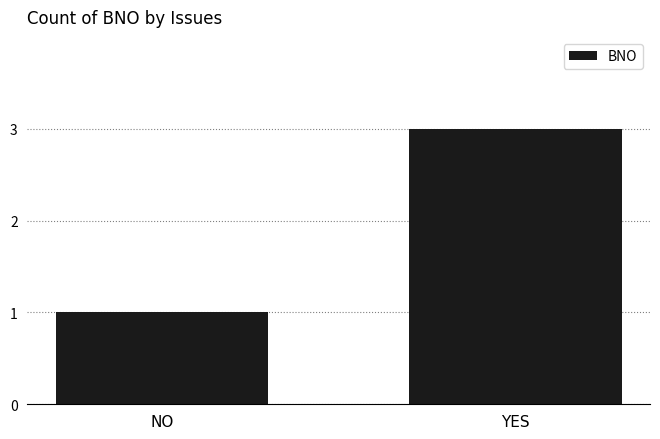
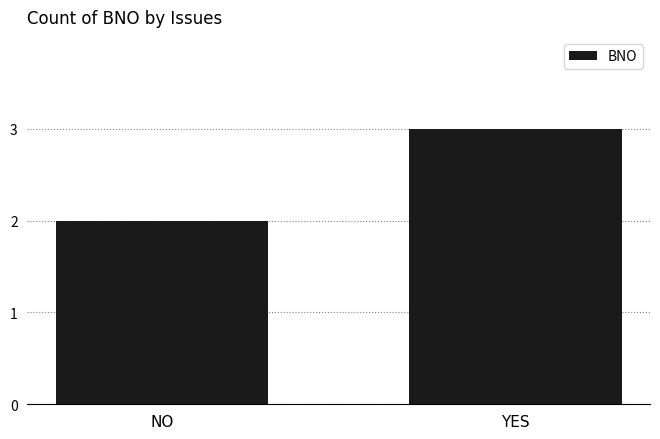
NO: 1 -> 2
